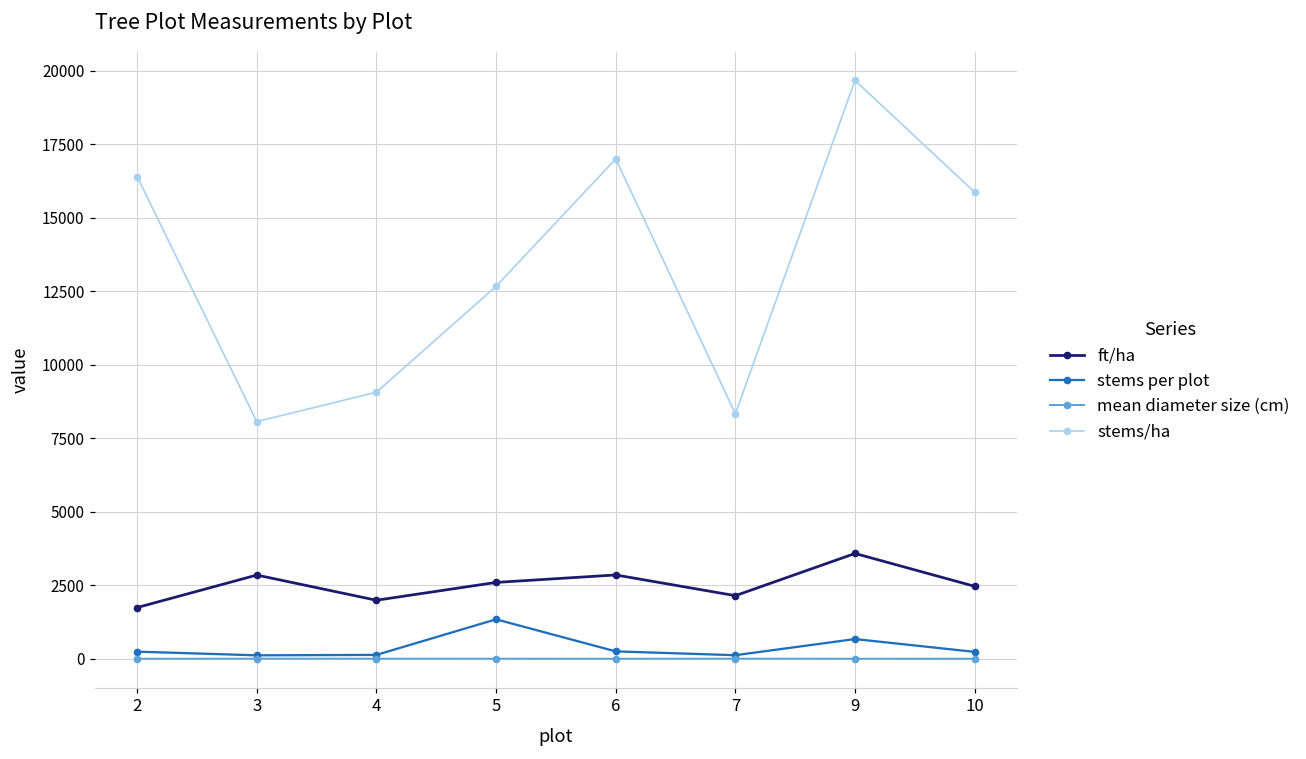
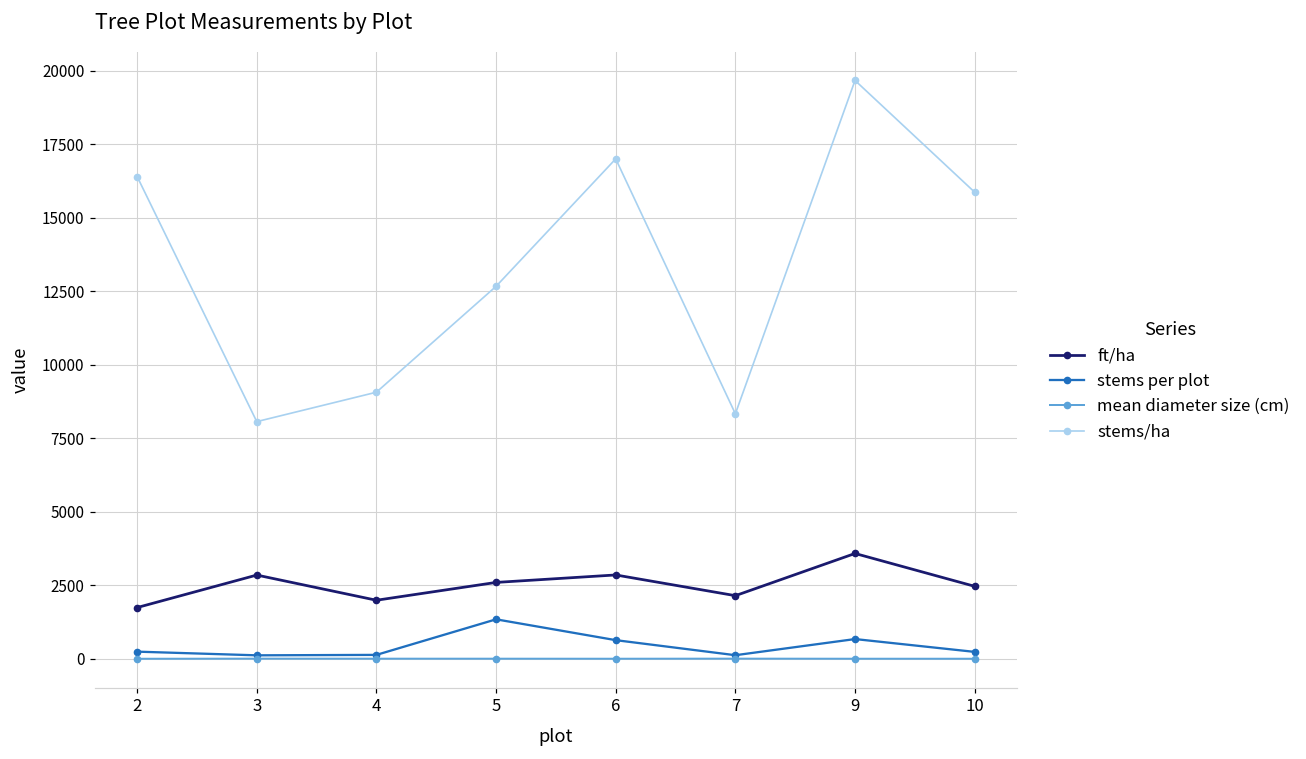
stems per plot, 6: 300 -> 600
